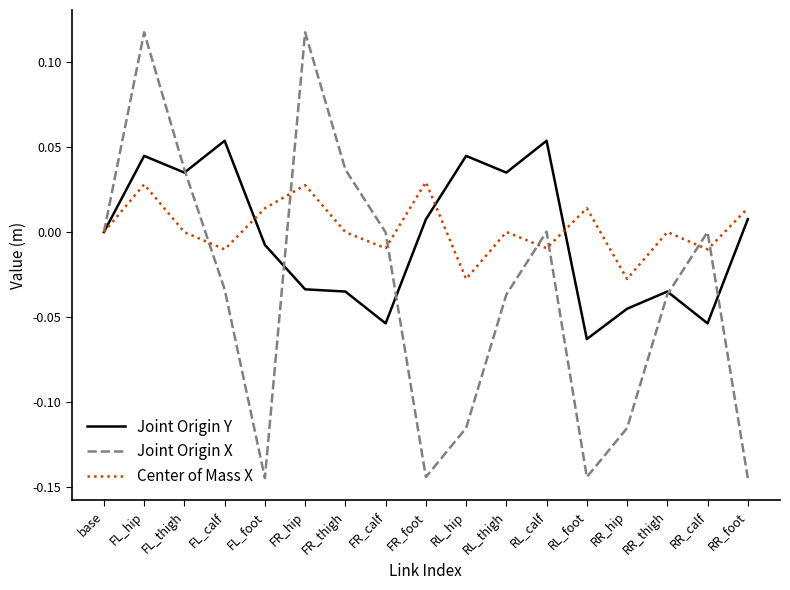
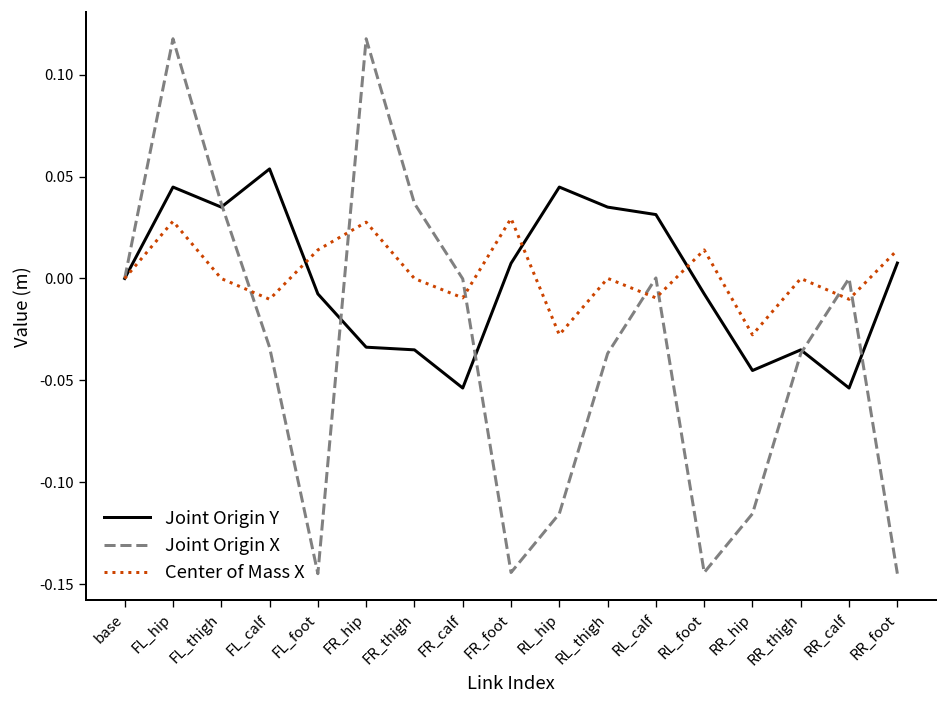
Joint Origin Y, RL_calf: 0.054 -> 0.031
Joint Origin Y, RL_foot: -0.063 -> -0.008
